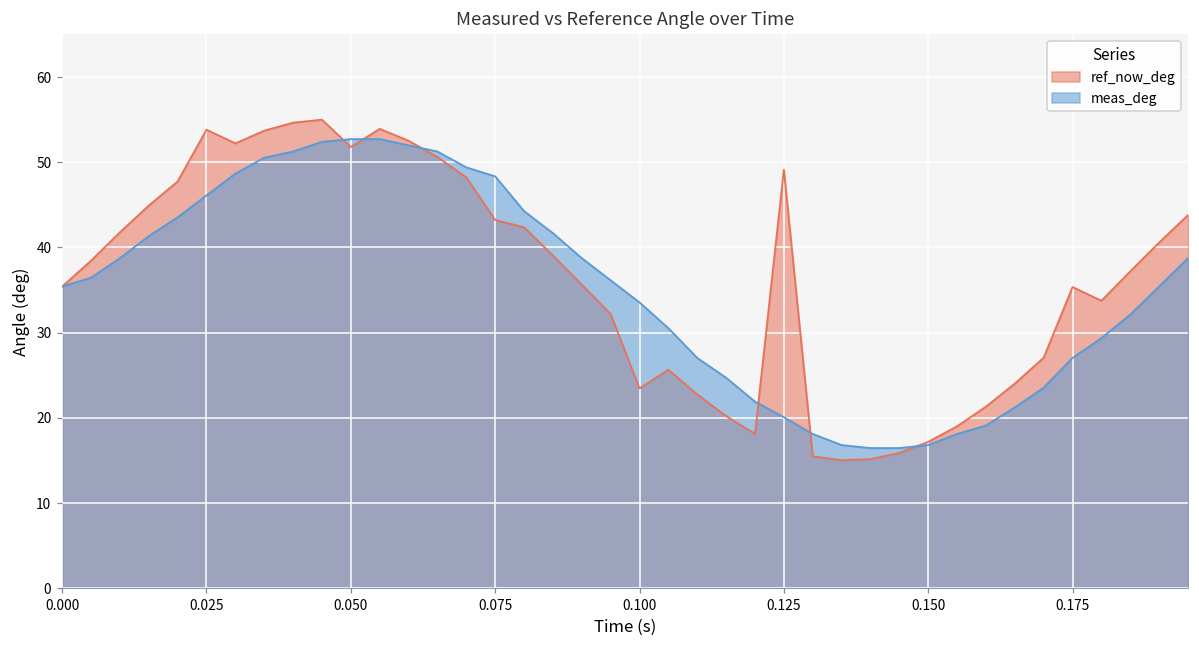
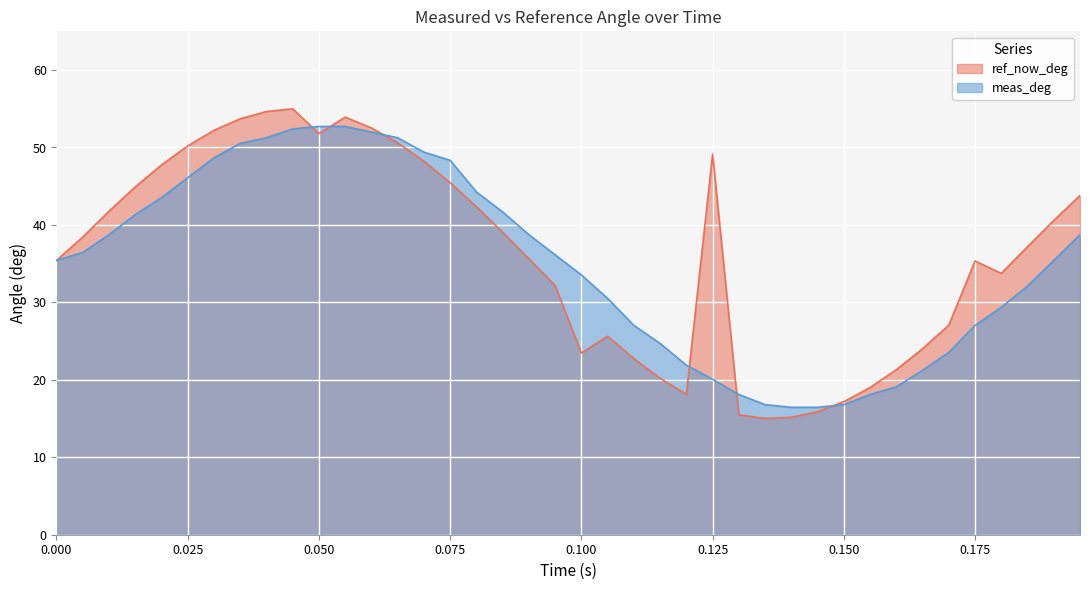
ref_now_deg, 0.025: 54 -> 50
ref_now_deg, 0.075: 43 -> 45
